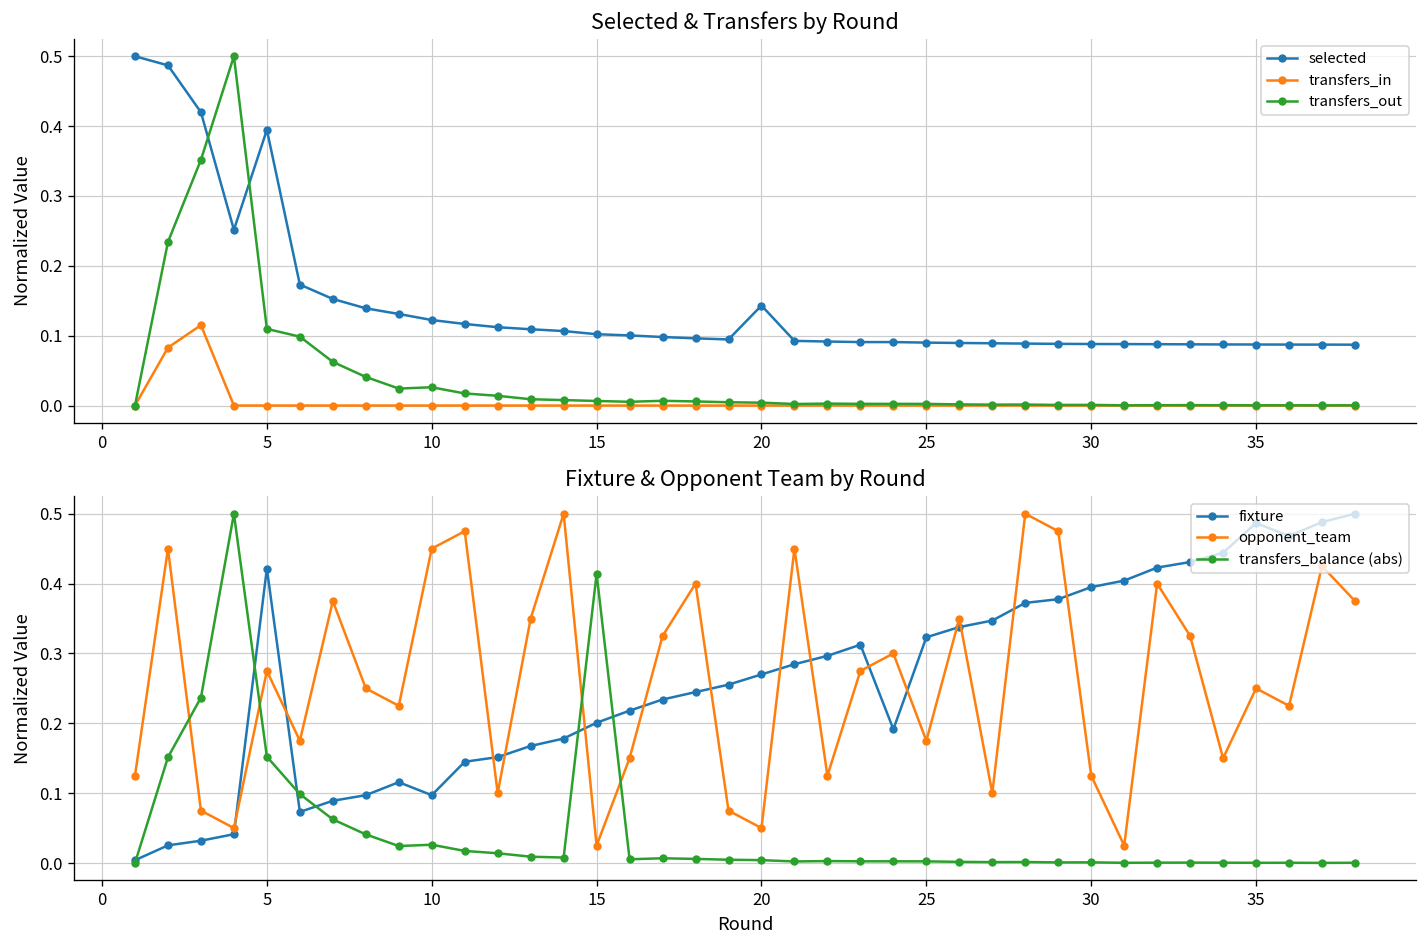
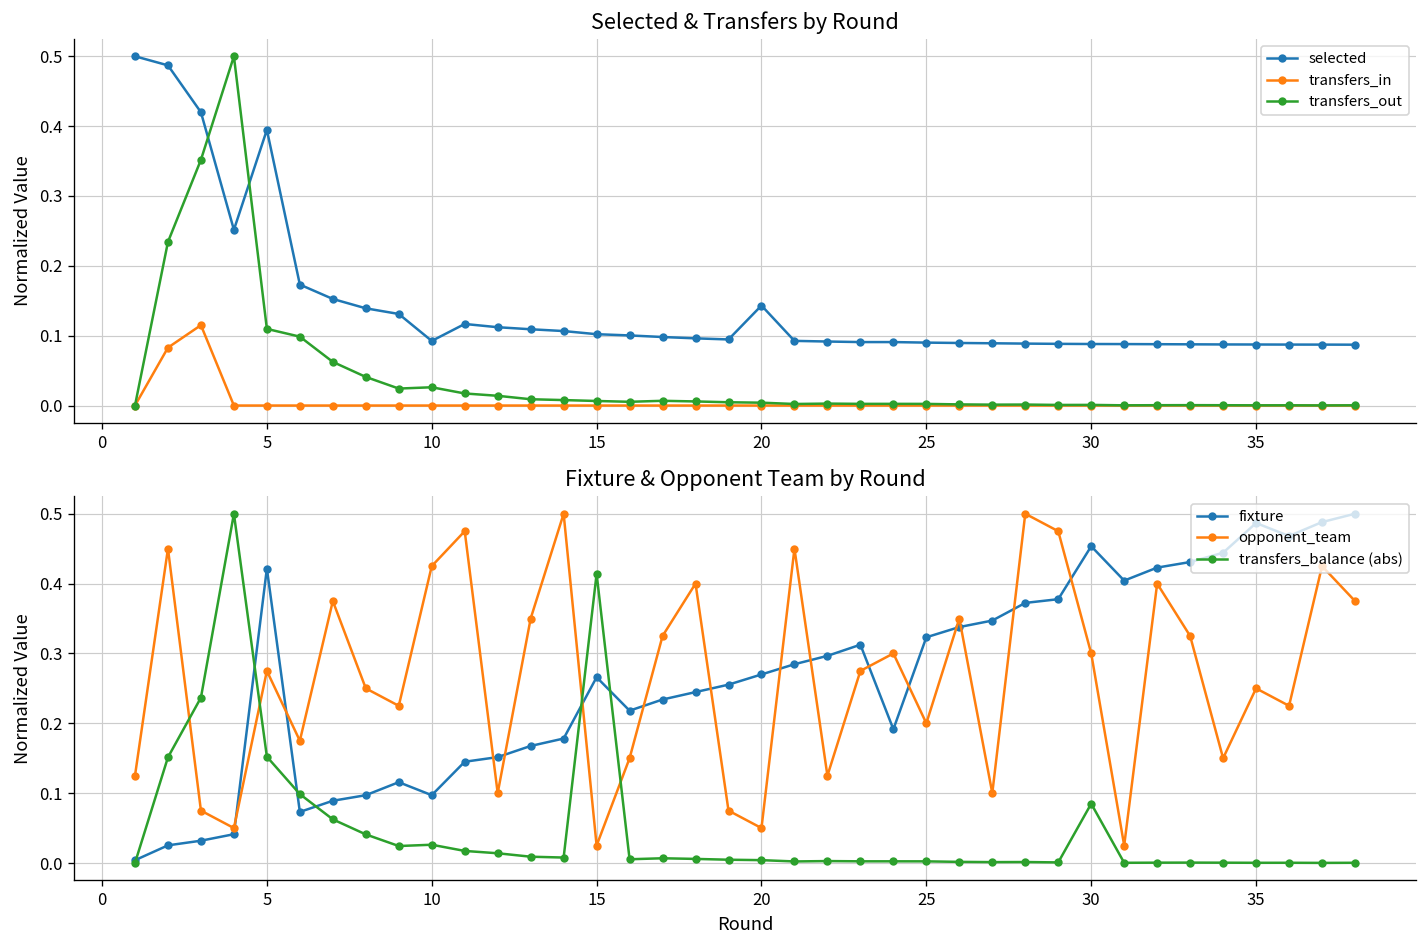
Selected & Transfers by Round, selected, 10: 0.12 -> 0.09
Fixture & Opponent Team by Round, opponent_team, 10: 0.45 -> 0.43
Fixture & Opponent Team by Round, fixture, 15: 0.20 -> 0.27
Fixture & Opponent Team by Round, opponent_team, 25: 0.18 -> 0.20
Fixture & Opponent Team by Round, fixture, 30: 0.39 -> 0.45
Fixture & Opponent Team by Round, opponent_team, 30: 0.13 -> 0.30
Fixture & Opponent Team by Round, transfers_balance (abs), 30: 0.00 -> 0.08
